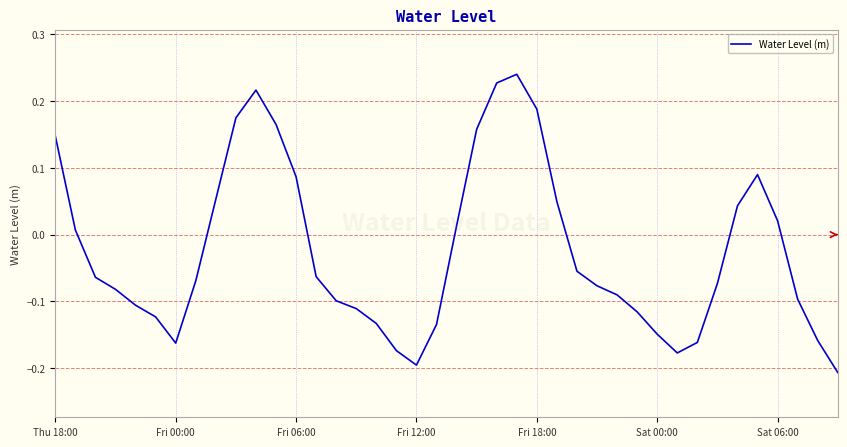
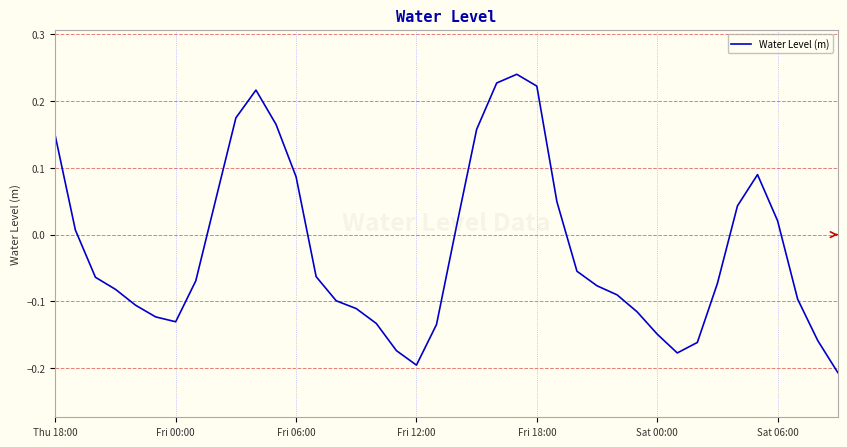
Fri 00:00: -0.16 -> -0.13
Fri 18:00: 0.19 -> 0.22
